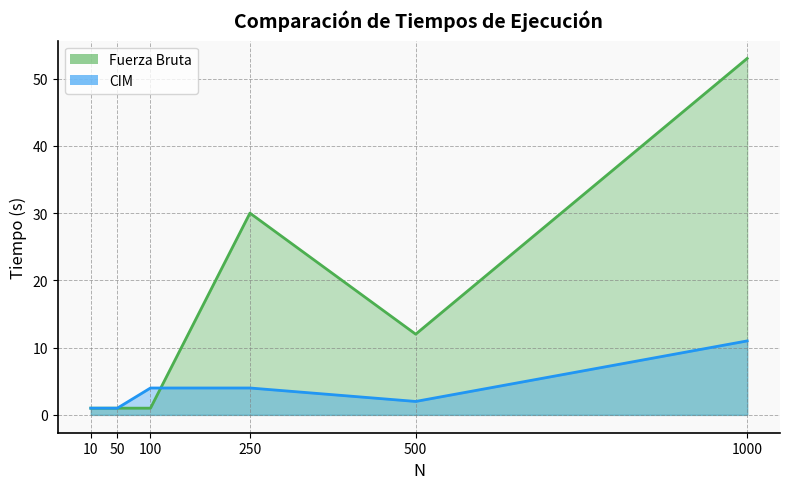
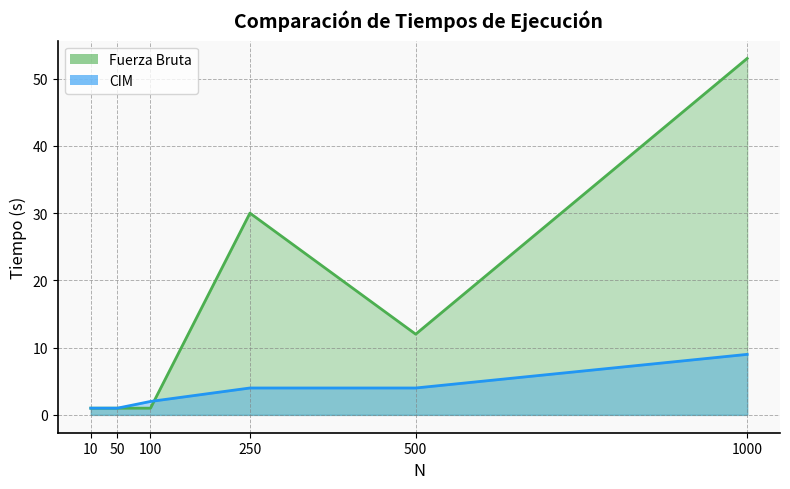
CIM, 100: 4 -> 2
CIM, 500: 2 -> 4
CIM, 1000: 11 -> 9
